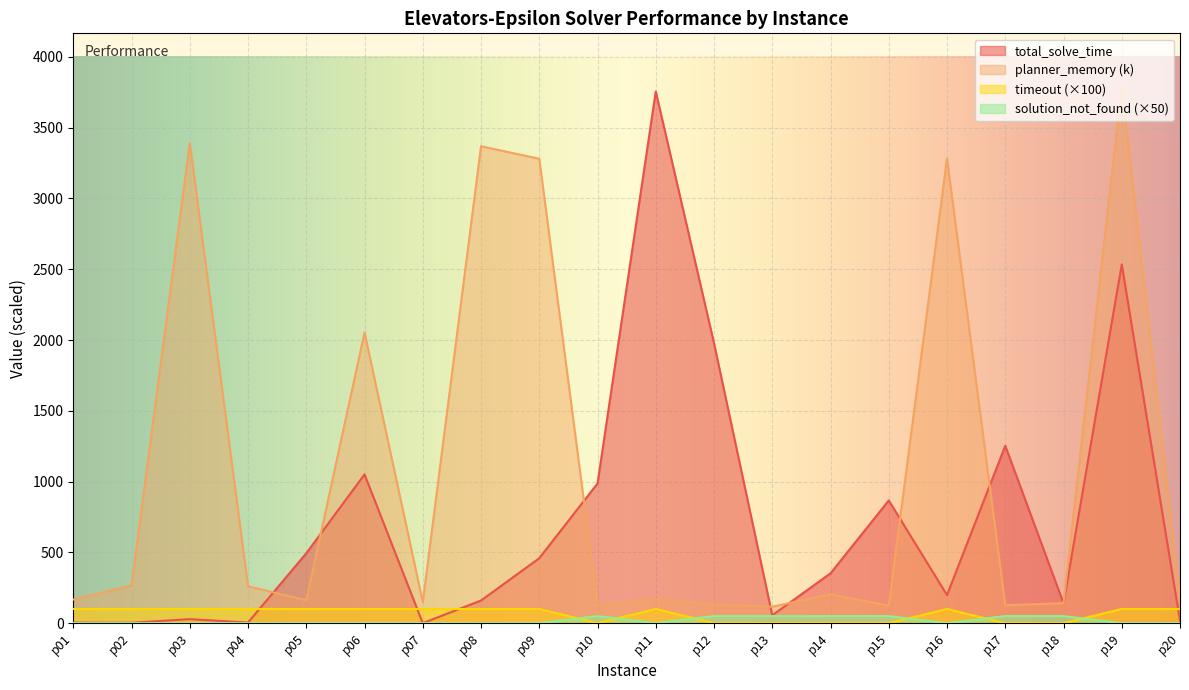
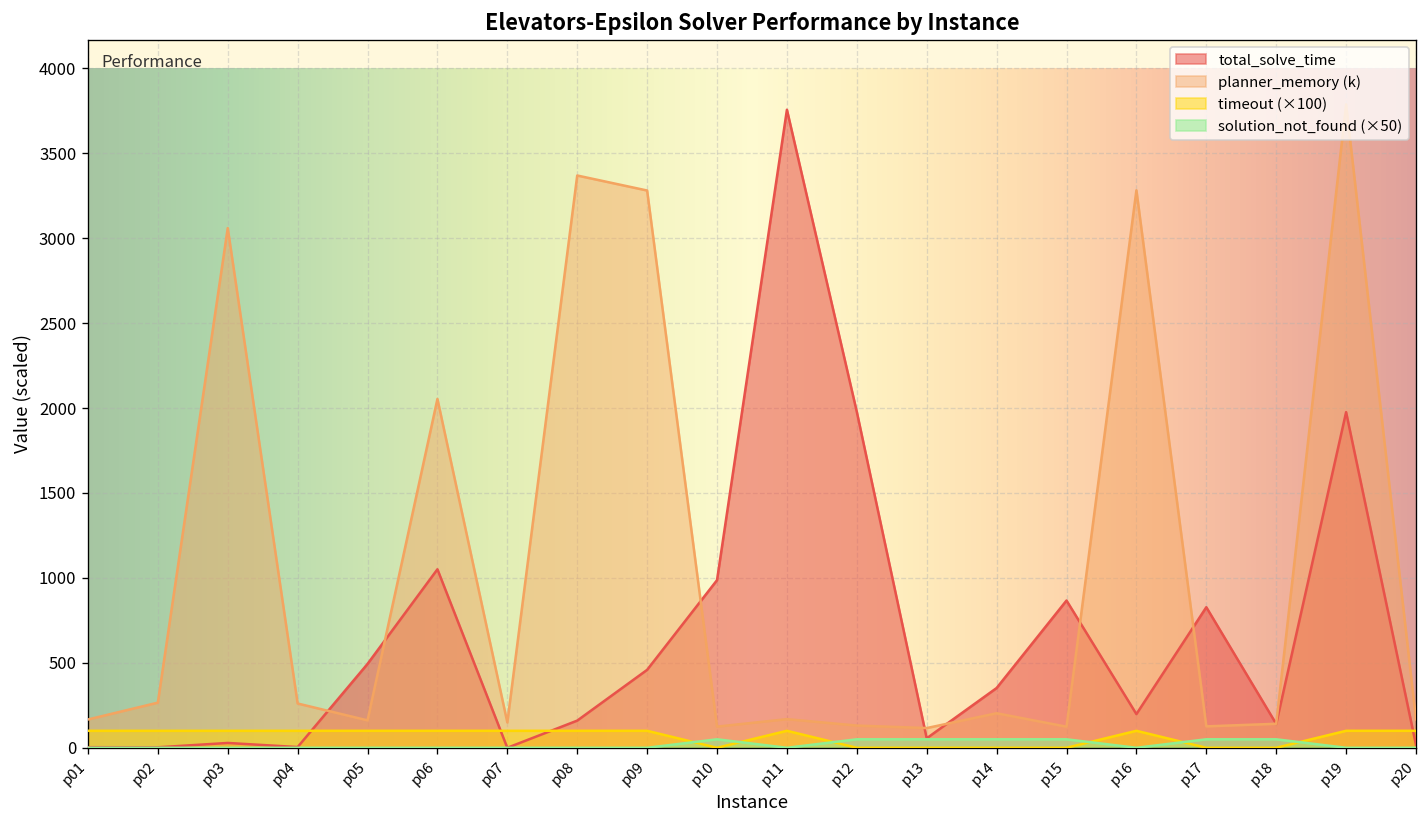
planner_memory (k), p03: 3390 -> 3060
total_solve_time, p17: 1250 -> 830
total_solve_time, p19: 2530 -> 1980
